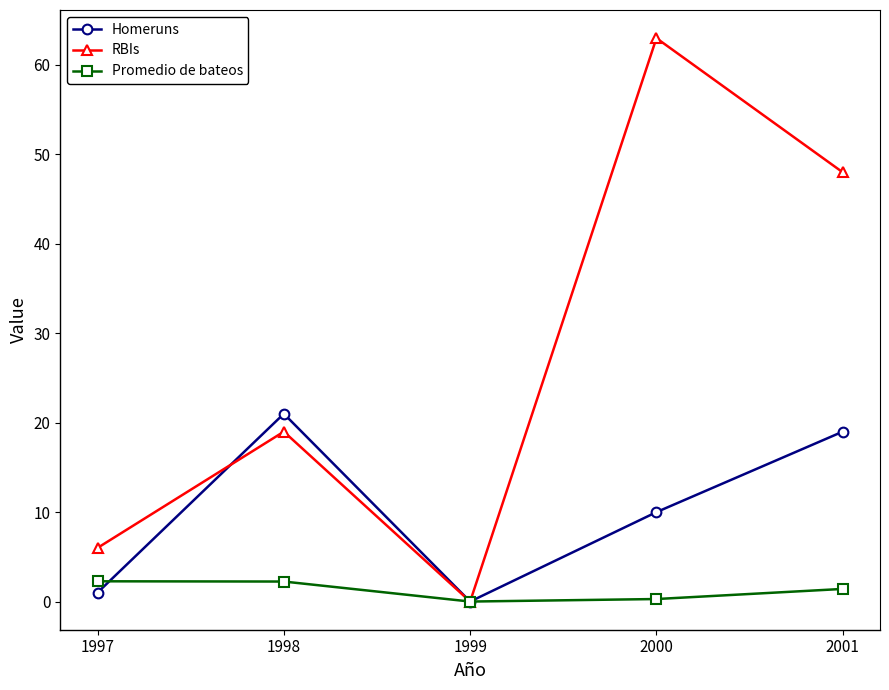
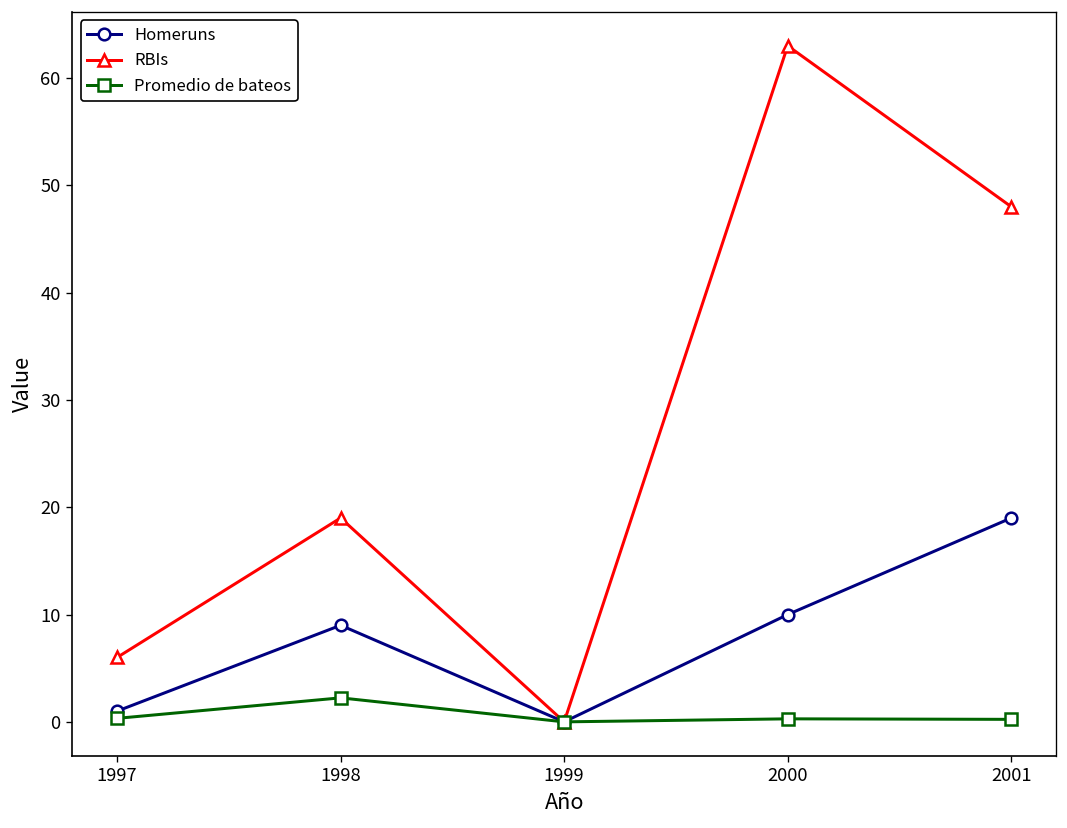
Promedio de bateos, 1997: 2 -> 0
Homeruns, 1998: 21 -> 9
Promedio de bateos, 2001: 1 -> 0
